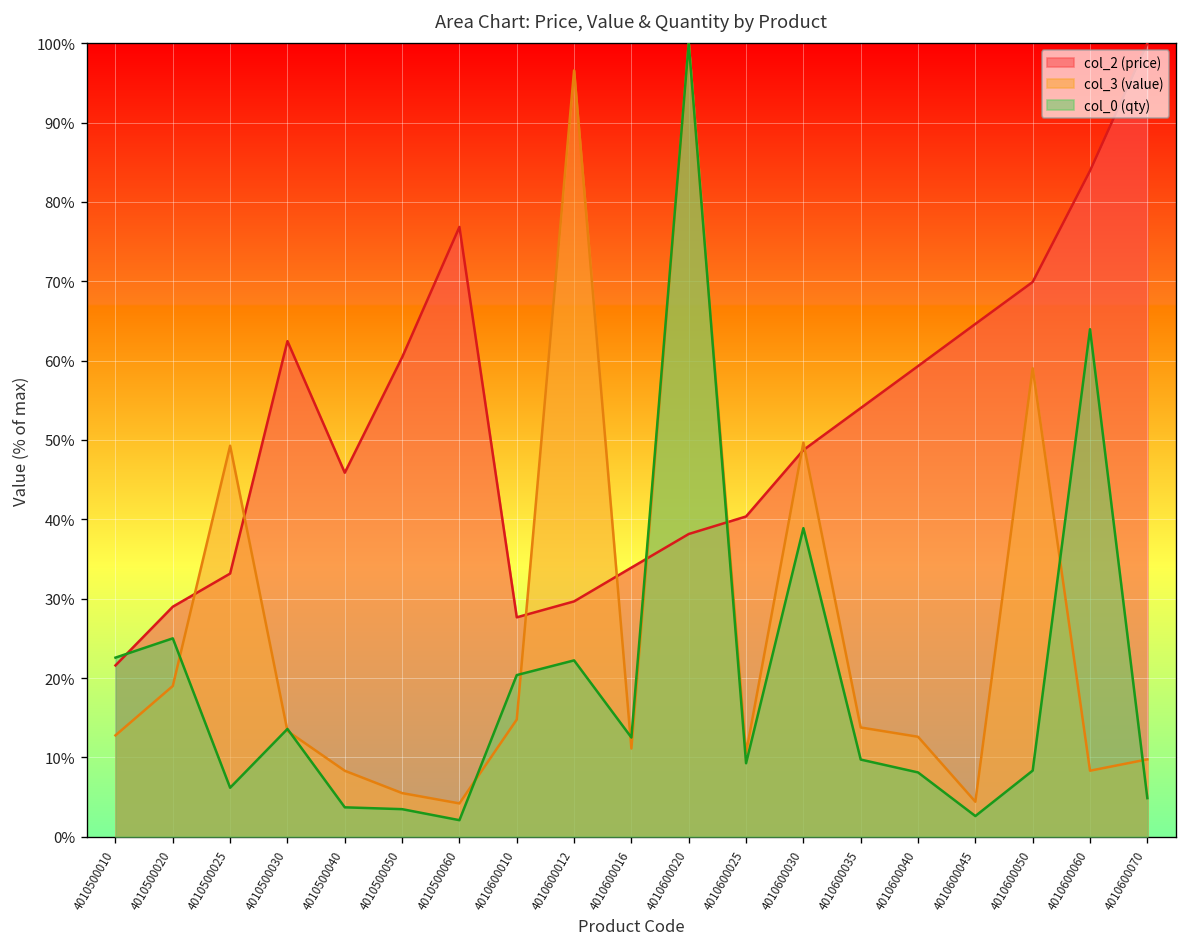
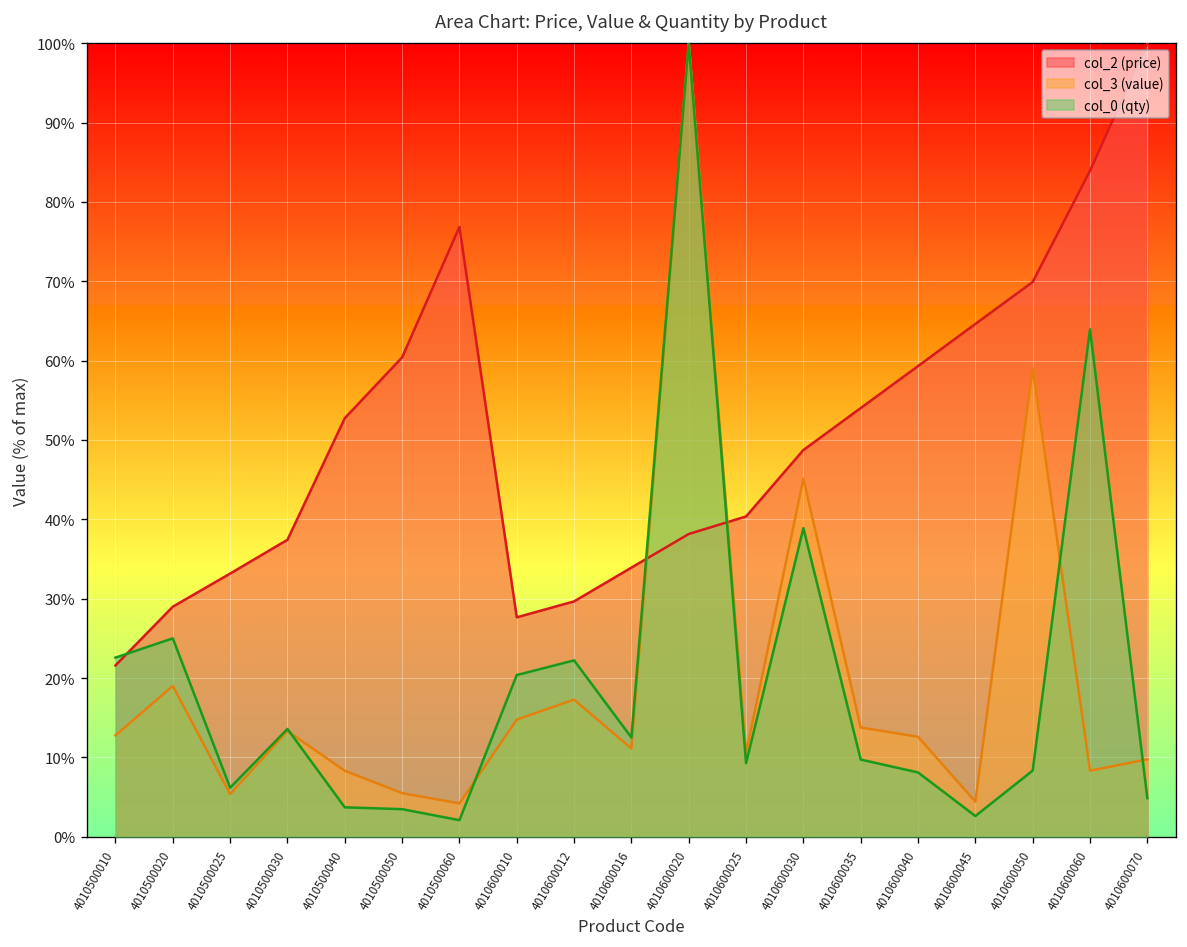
col_3 (value), 4010500025: 49% -> 5%
col_2 (price), 4010500030: 62% -> 37%
col_2 (price), 4010500040: 46% -> 53%
col_3 (value), 4010600012: 97% -> 17%
col_3 (value), 4010600030: 50% -> 45%
